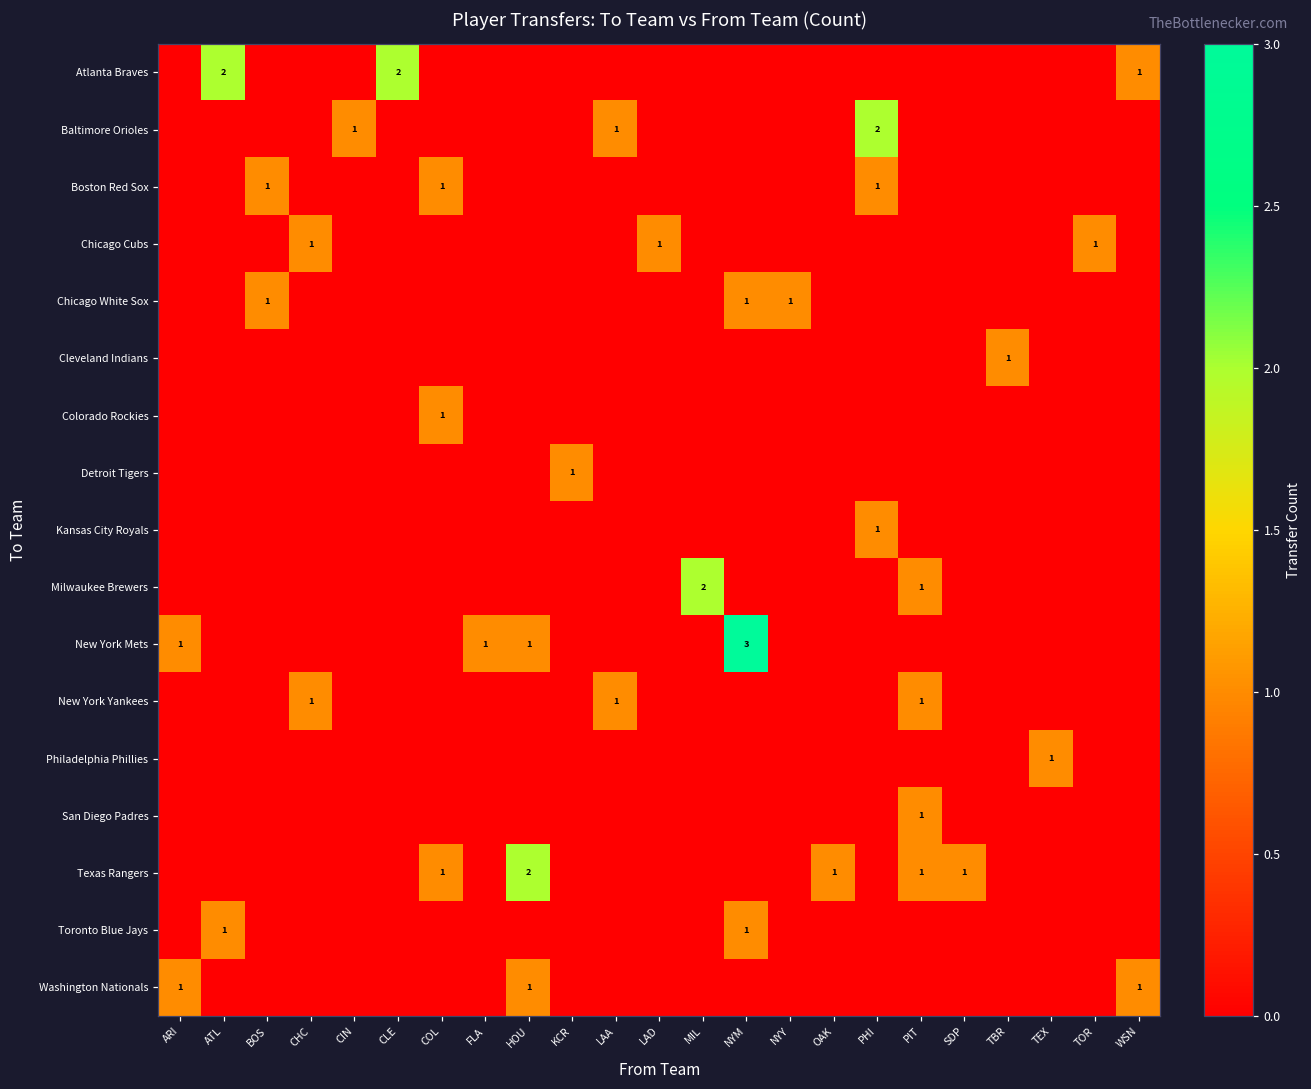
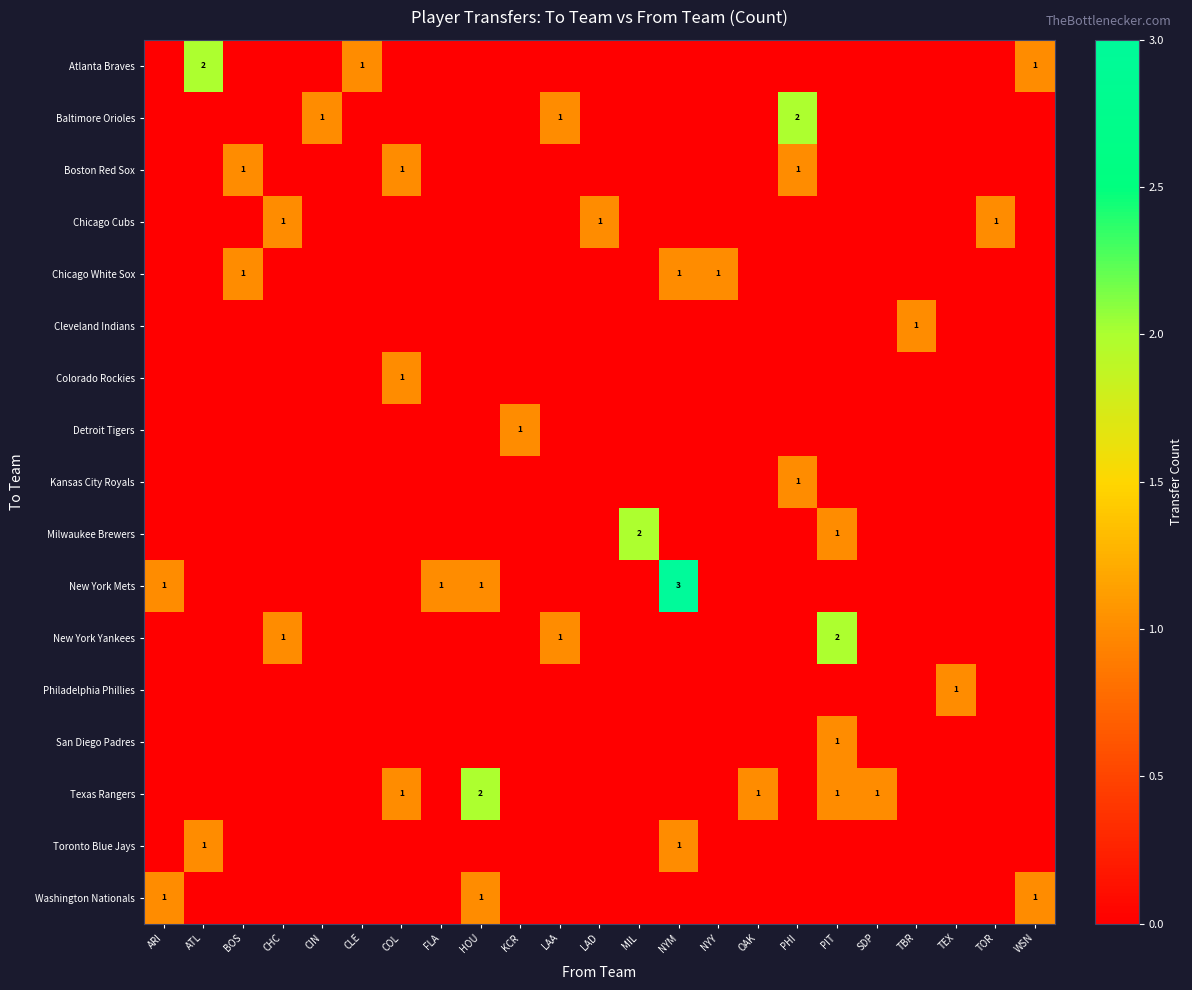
Atlanta Braves, CLE: 2 -> 1
New York Yankees, PIT: 1 -> 2
